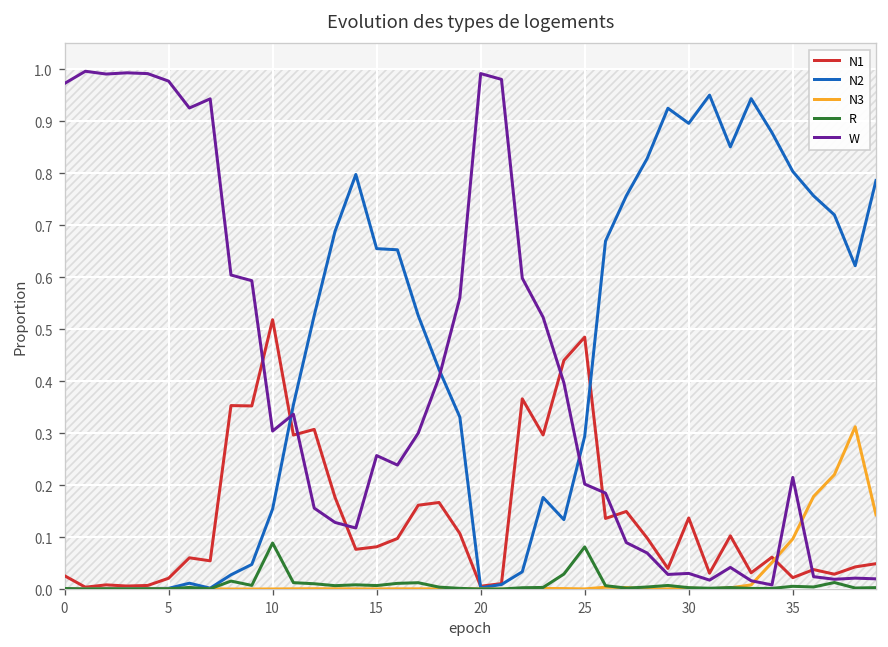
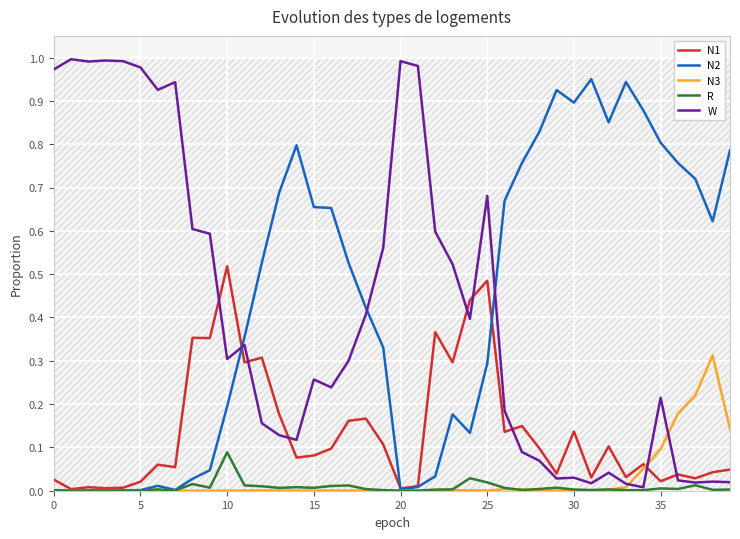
N2, 10: 0.15 -> 0.19
R, 25: 0.08 -> 0.02
W, 25: 0.20 -> 0.68
